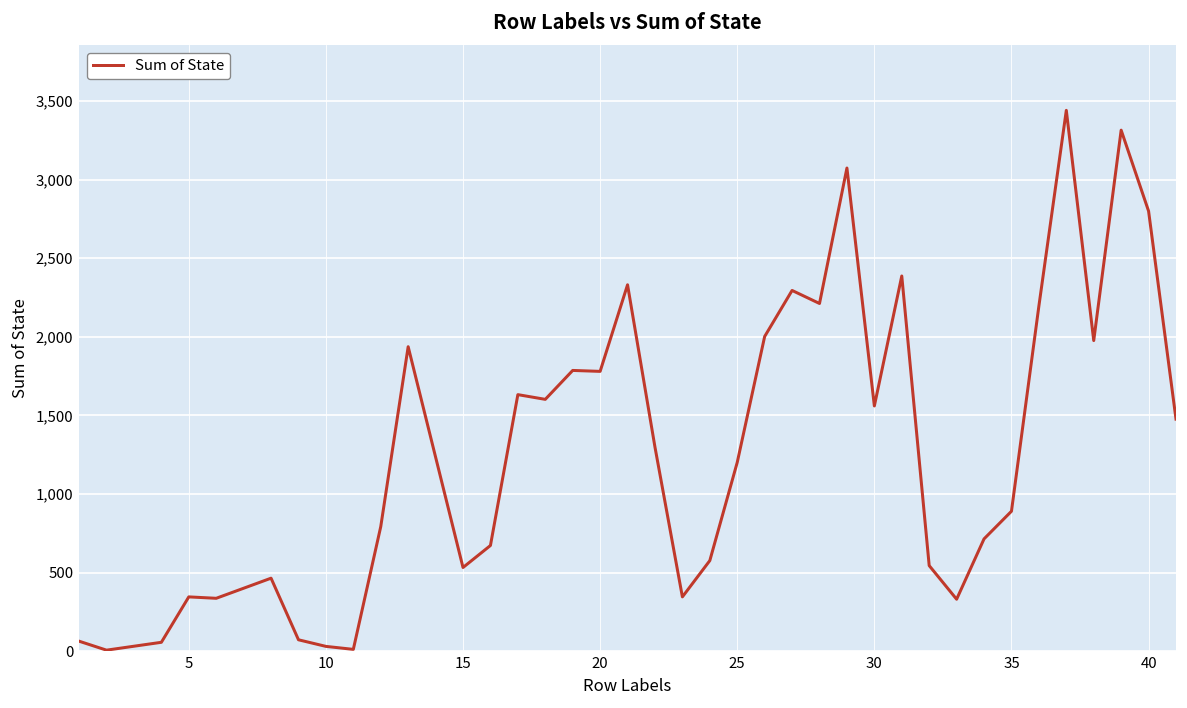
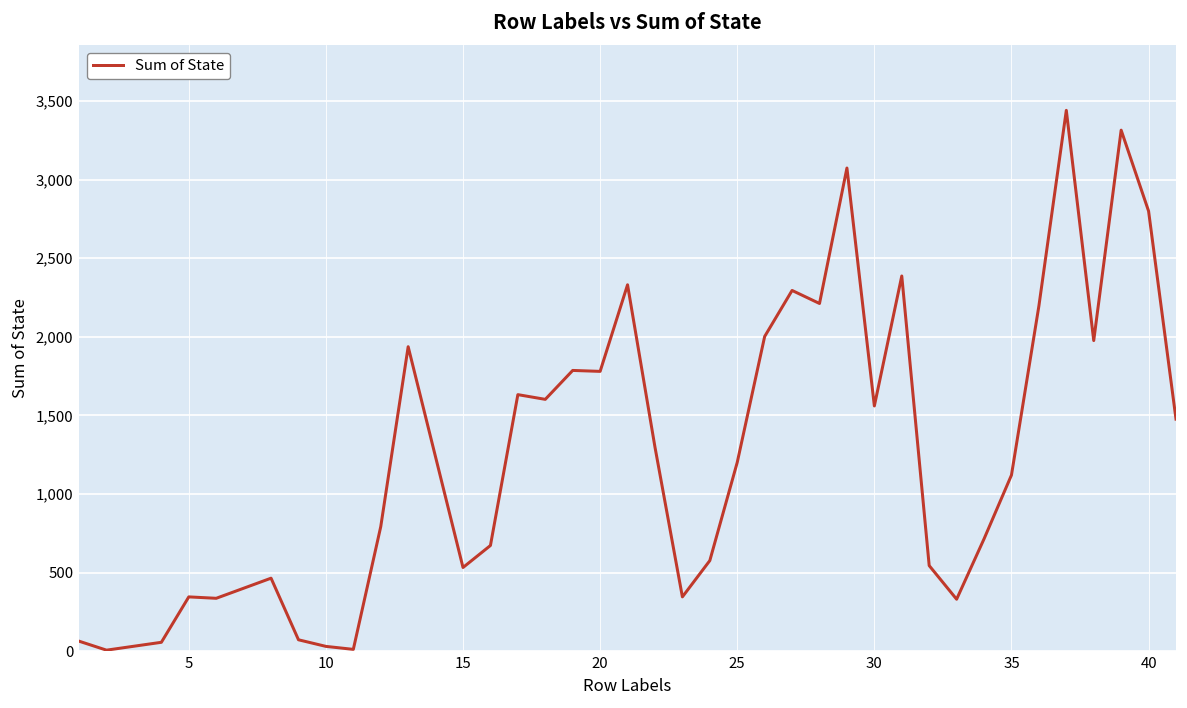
35: 890 -> 1,120
